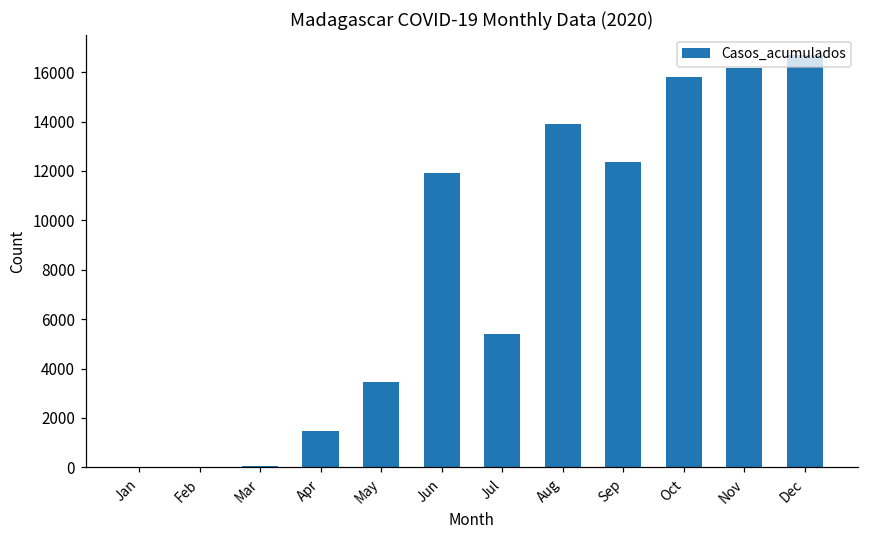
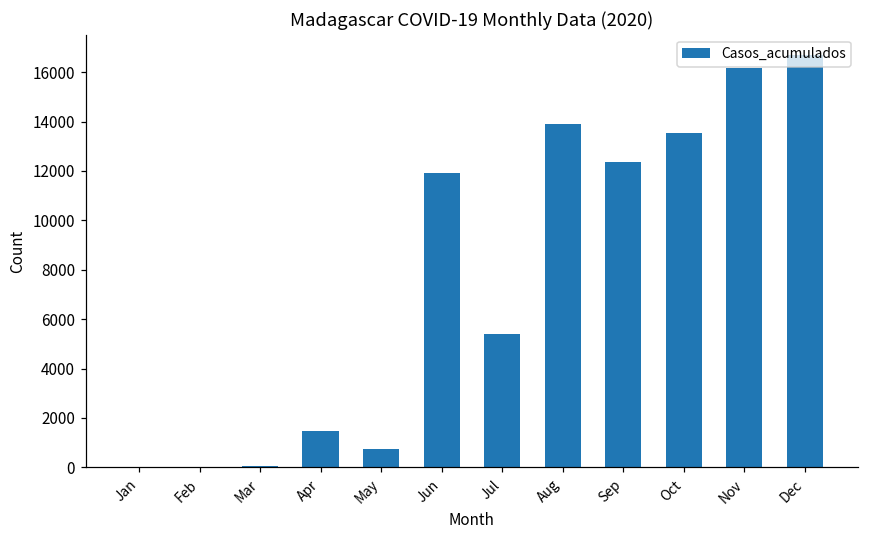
May: 3400 -> 700
Oct: 15800 -> 13500
